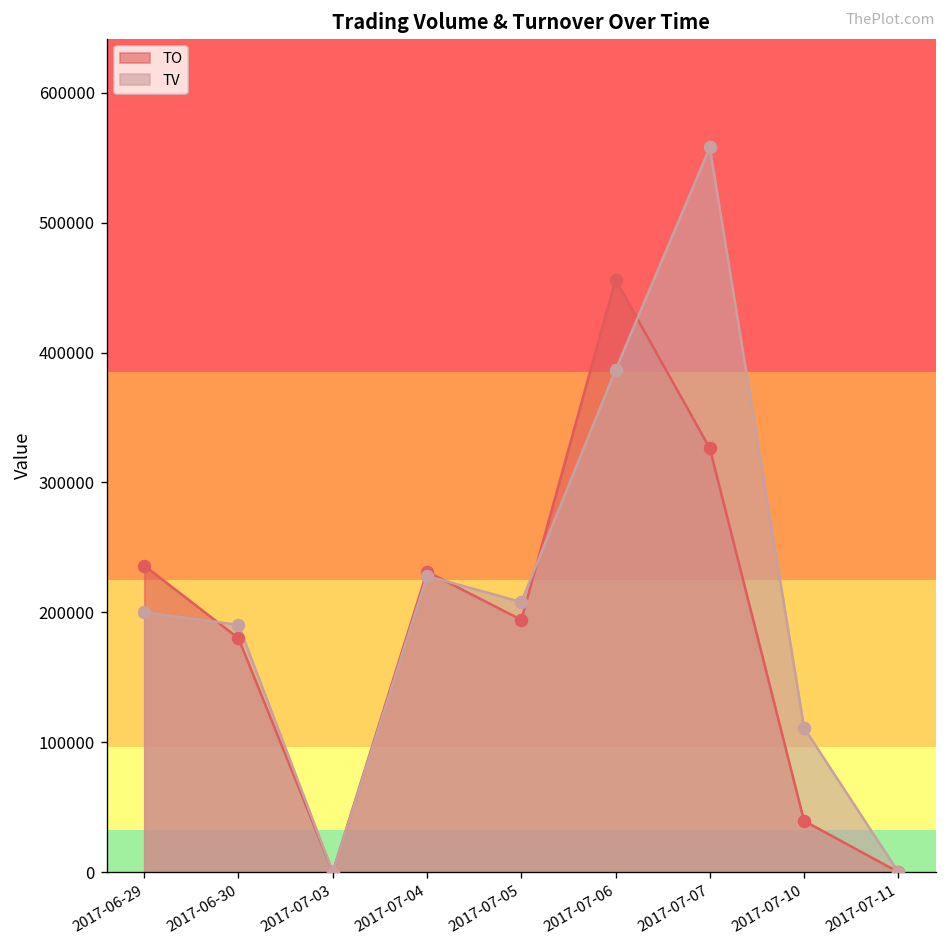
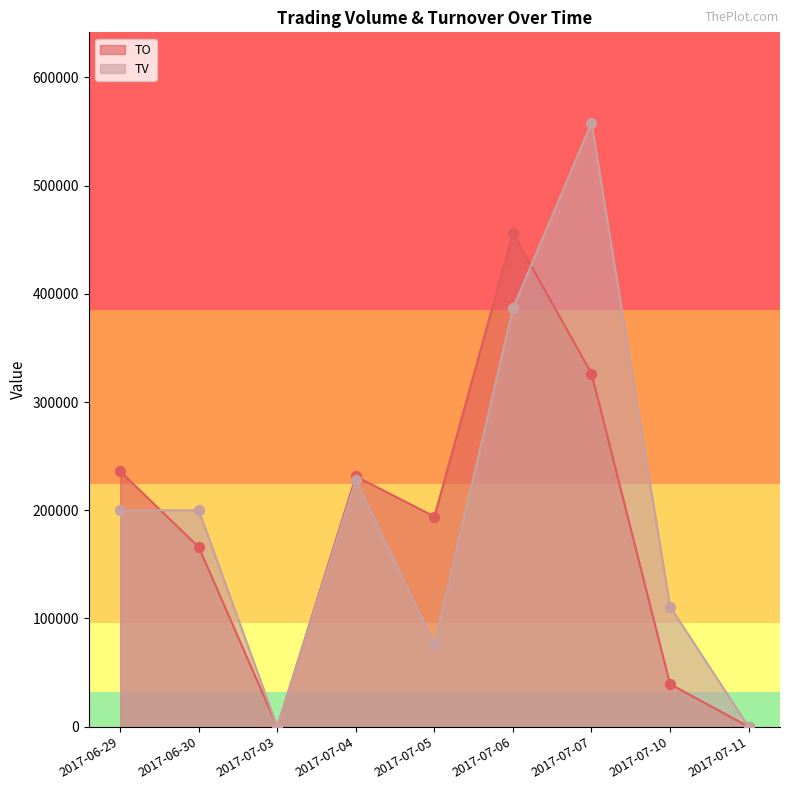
TO, 2017-06-30: 180000 -> 166000
TV, 2017-06-30: 190000 -> 200000
TV, 2017-07-05: 208000 -> 77000
